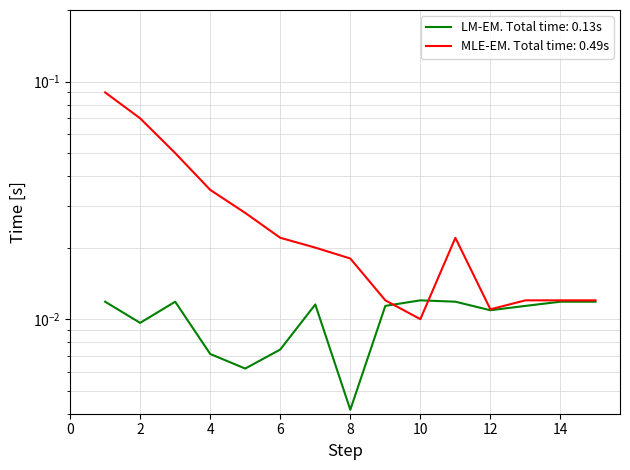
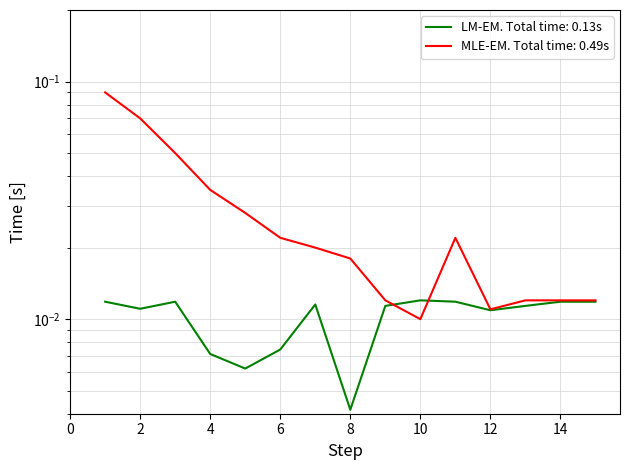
LM-EM. Total time: 0.13s, 2: 0.0096 -> 0.011
